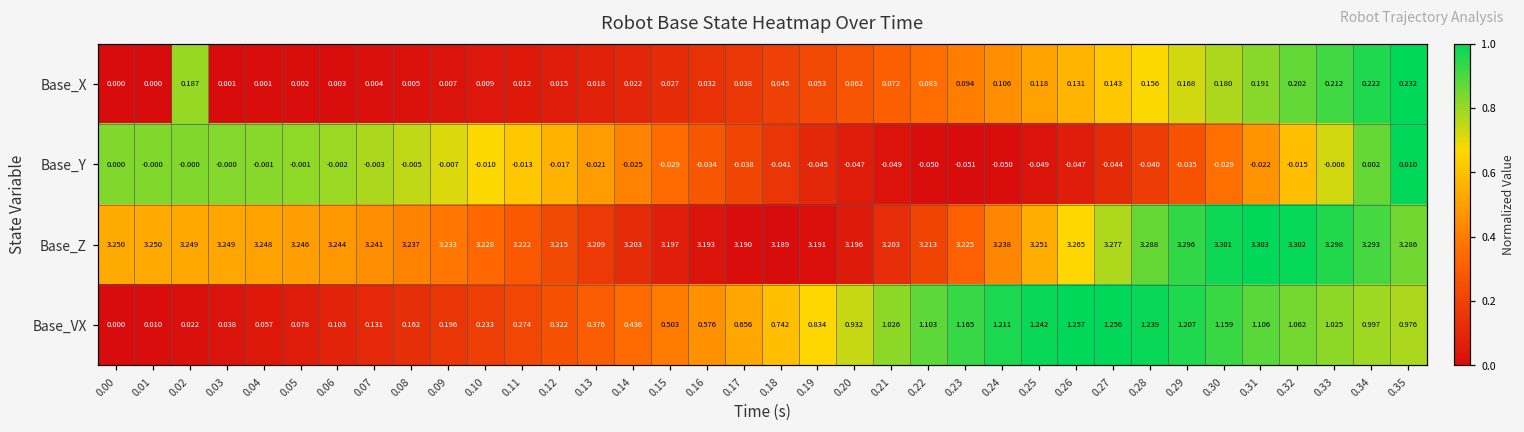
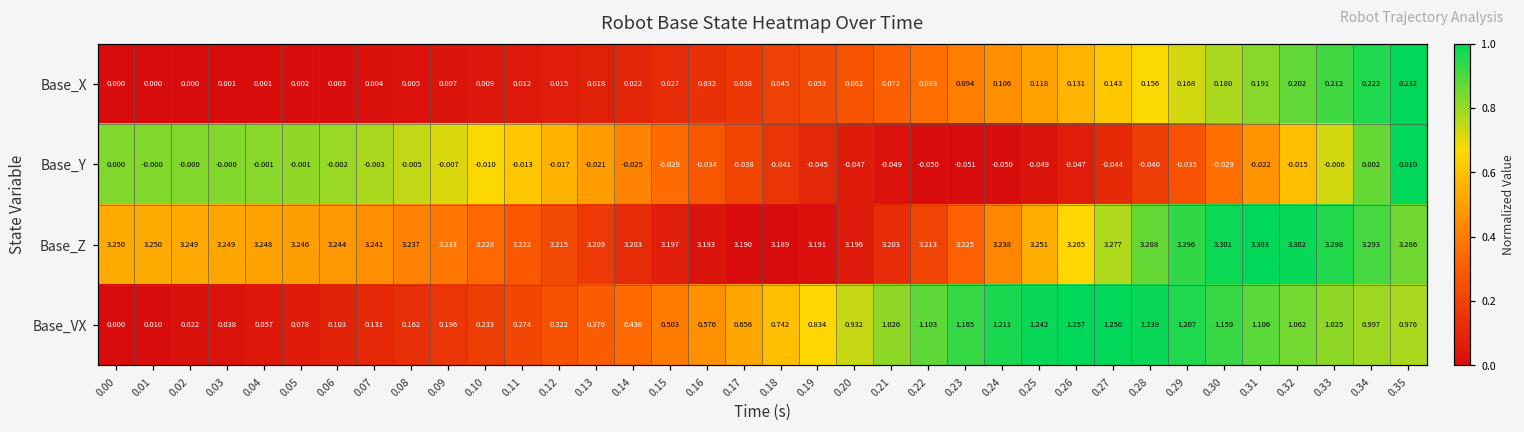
Base_X, 0.02: 0.187 -> 0.000
